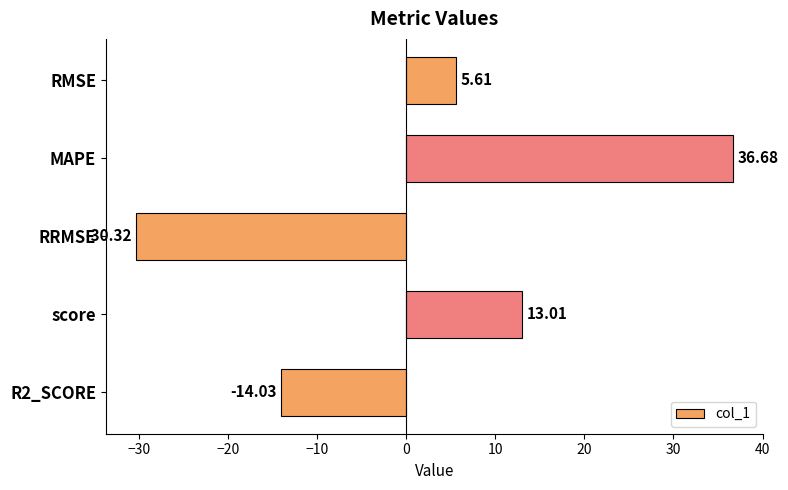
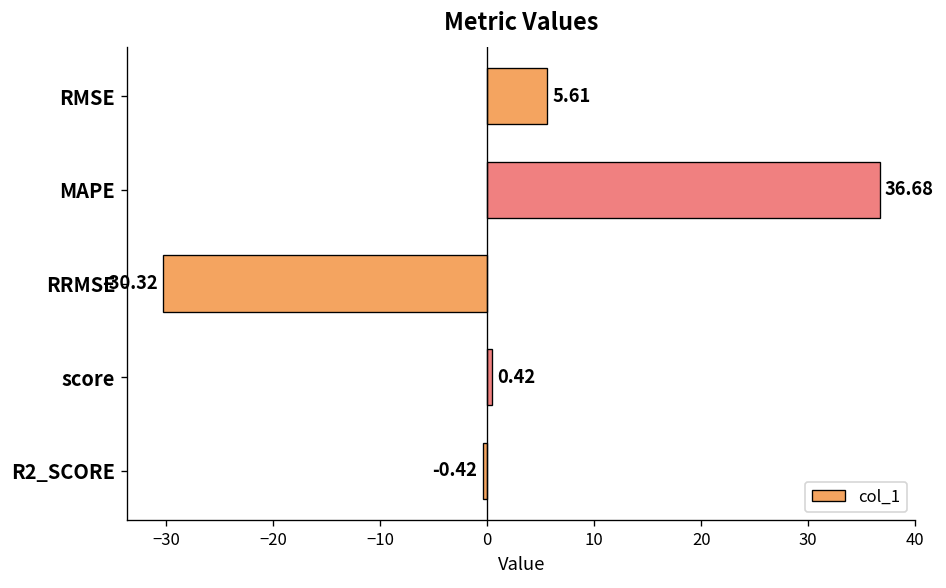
score: 13.01 -> 0.42
R2_SCORE: -14.03 -> -0.42
